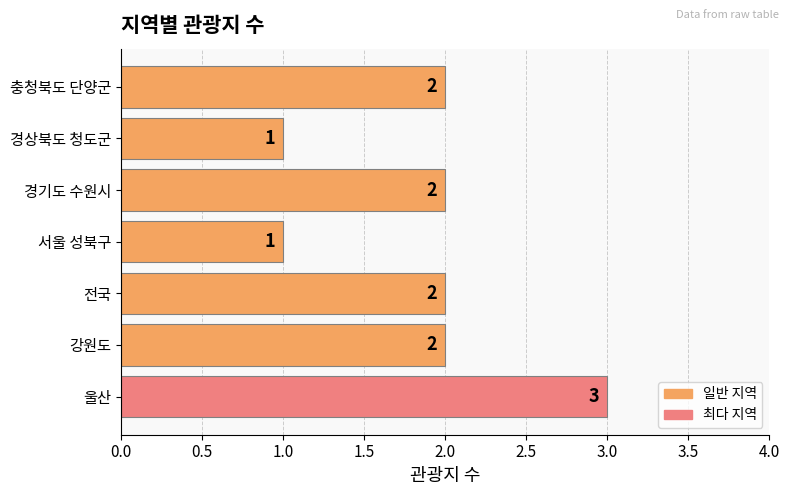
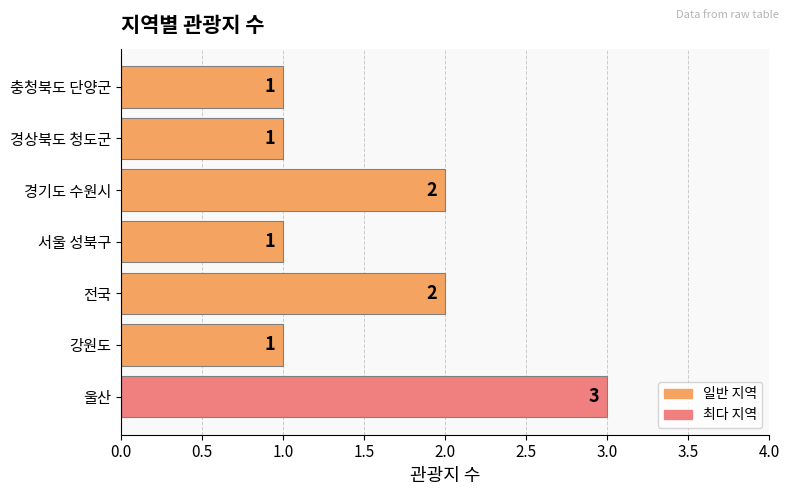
충청북도 단양군: 2 -> 1
강원도: 2 -> 1
